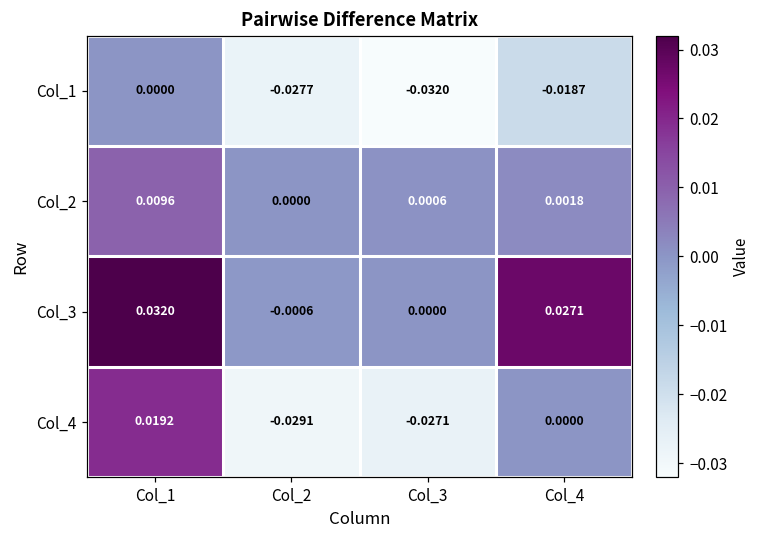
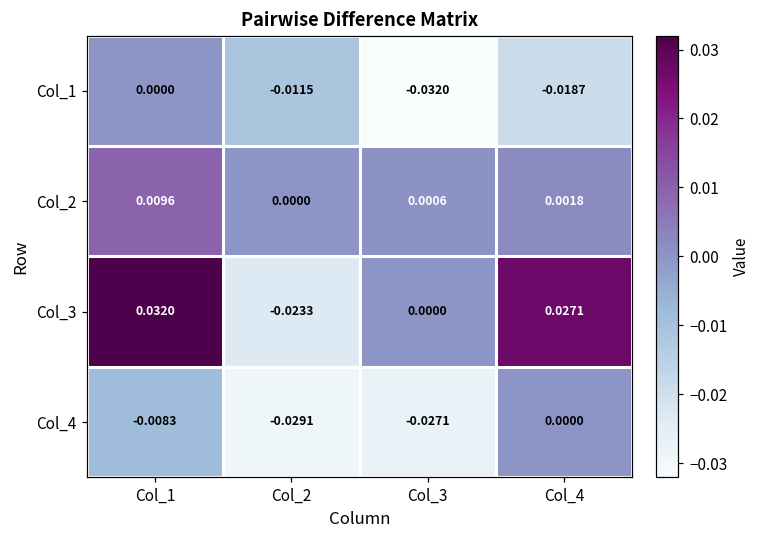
Col_1, Col_2: -0.0277 -> -0.0115
Col_3, Col_2: -0.0006 -> -0.0233
Col_4, Col_1: 0.0192 -> -0.0083
